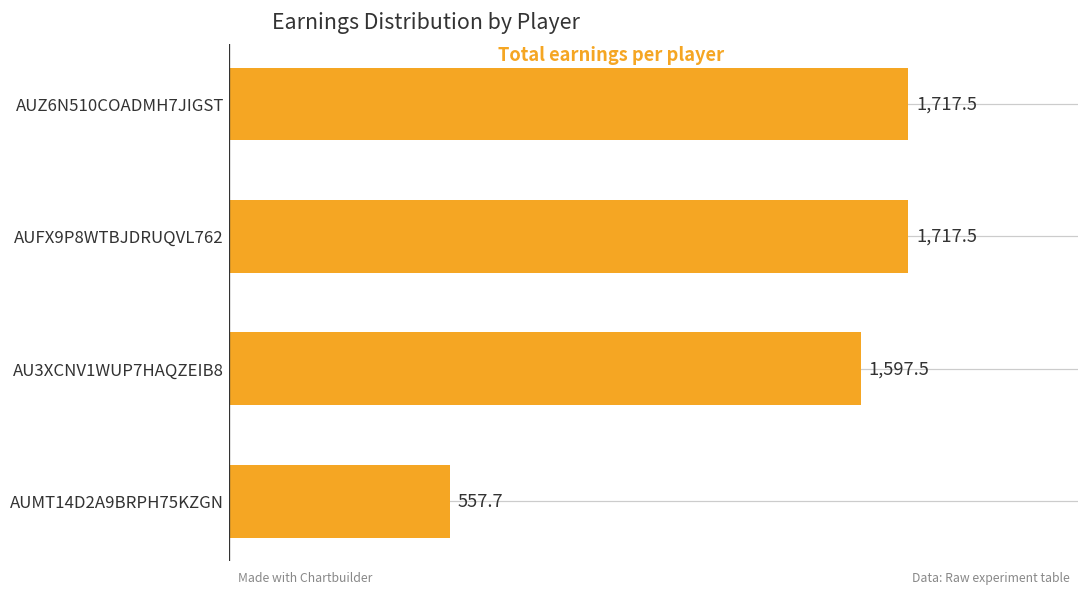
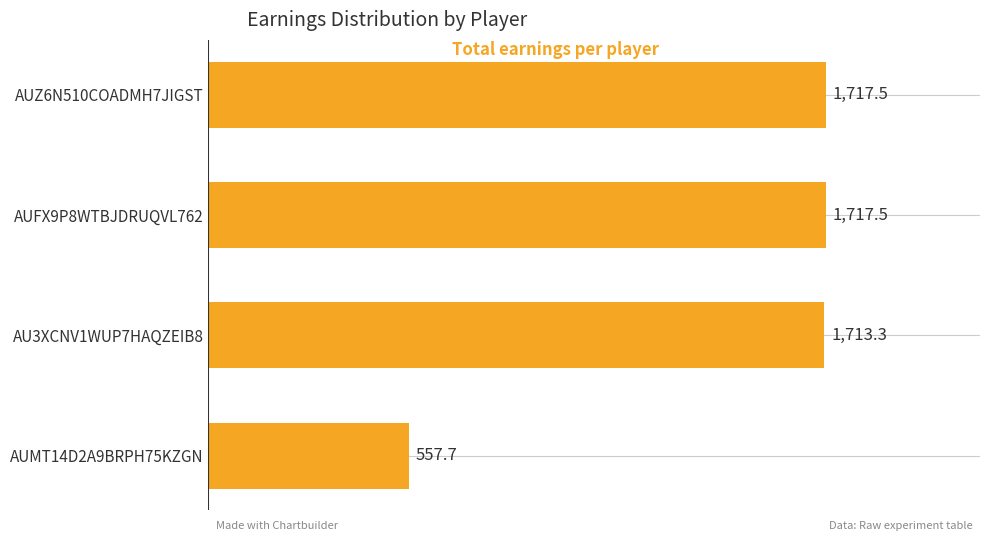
AU3XCNV1WUP7HAQZEIB8: 1,597.5 -> 1,713.3
